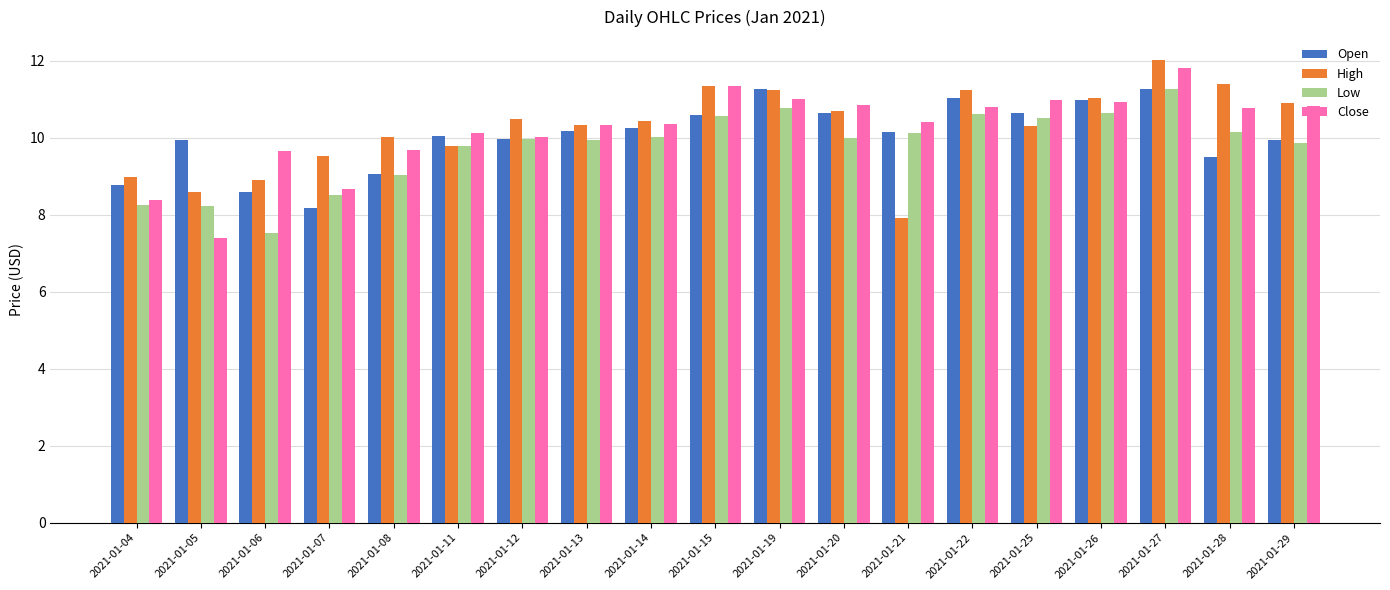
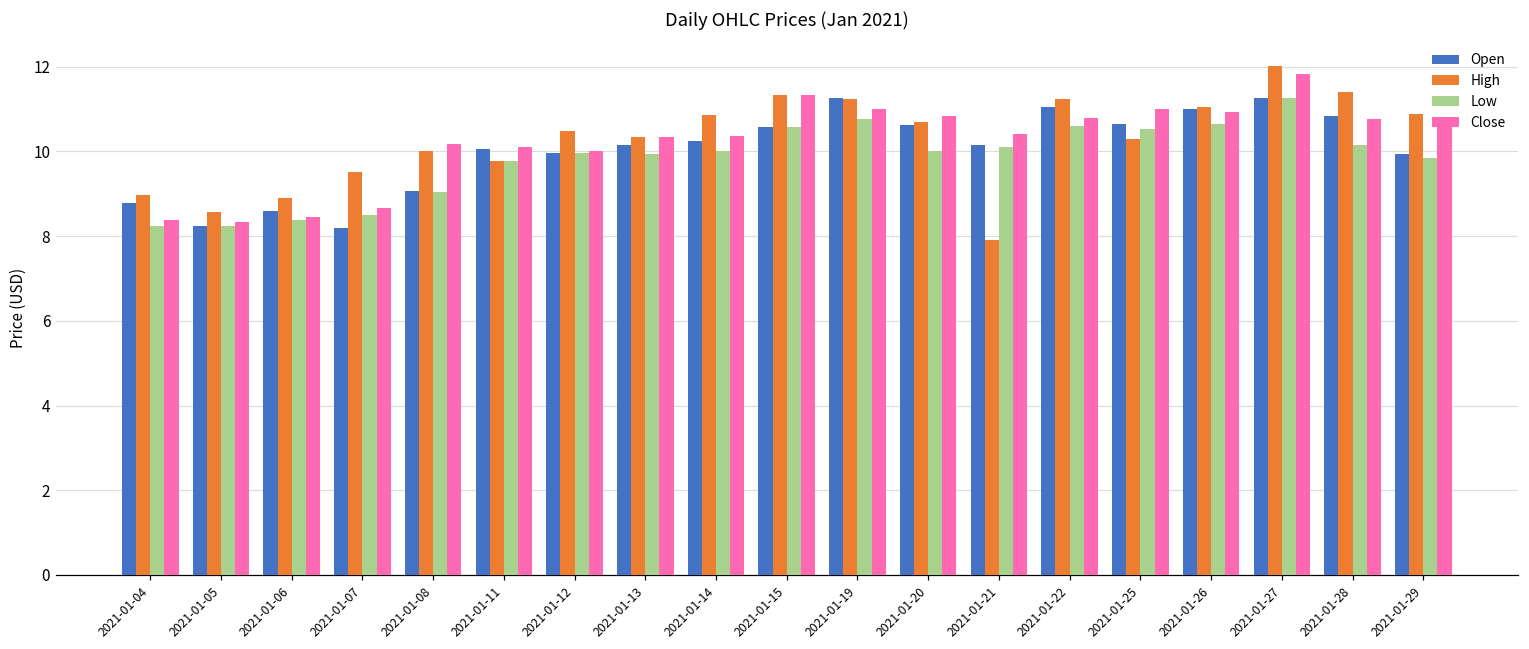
Open, 2021-01-05: 10.0 -> 8.2
Close, 2021-01-05: 7.4 -> 8.3
Low, 2021-01-06: 7.5 -> 8.4
Close, 2021-01-06: 9.7 -> 8.4
Close, 2021-01-08: 9.7 -> 10.2
High, 2021-01-14: 10.4 -> 10.9
Open, 2021-01-28: 9.5 -> 10.8
